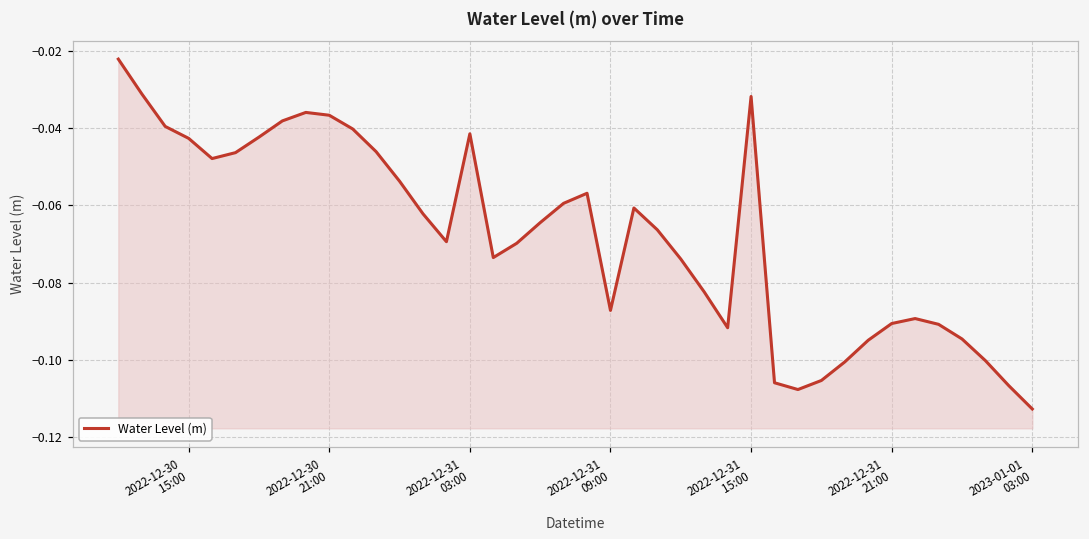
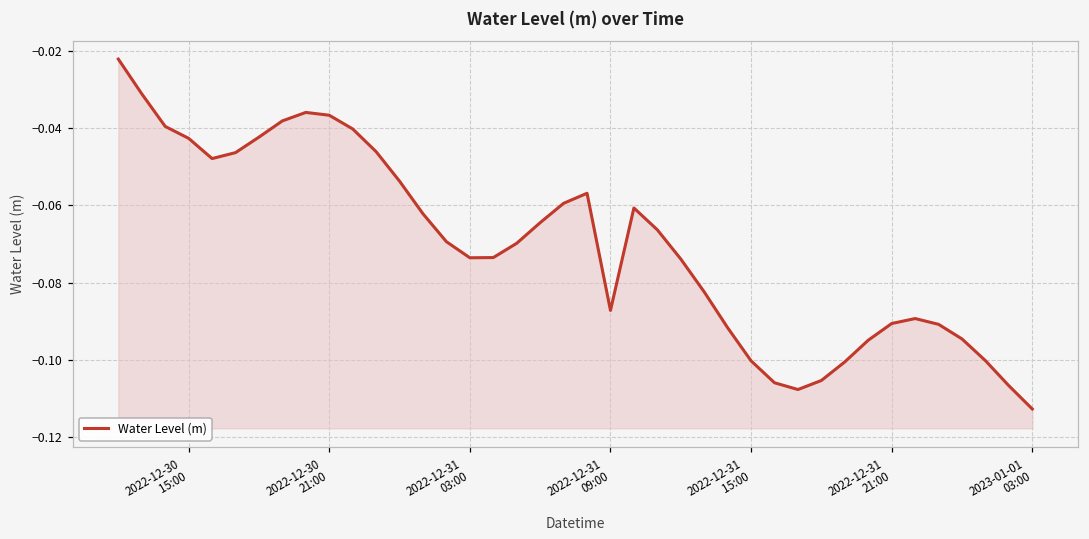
2022-12-31 03:00: -0.041 -> -0.074
2022-12-31 15:00: -0.032 -> -0.100
